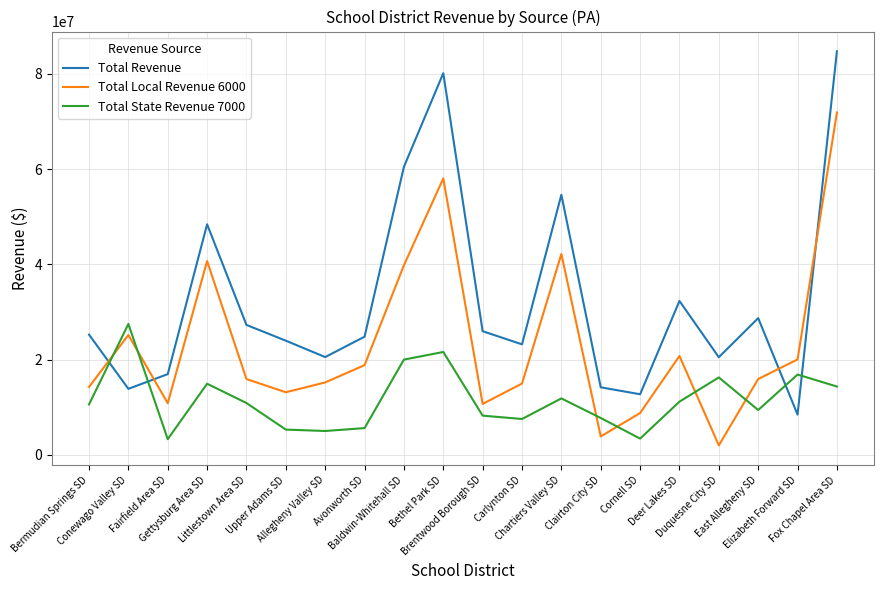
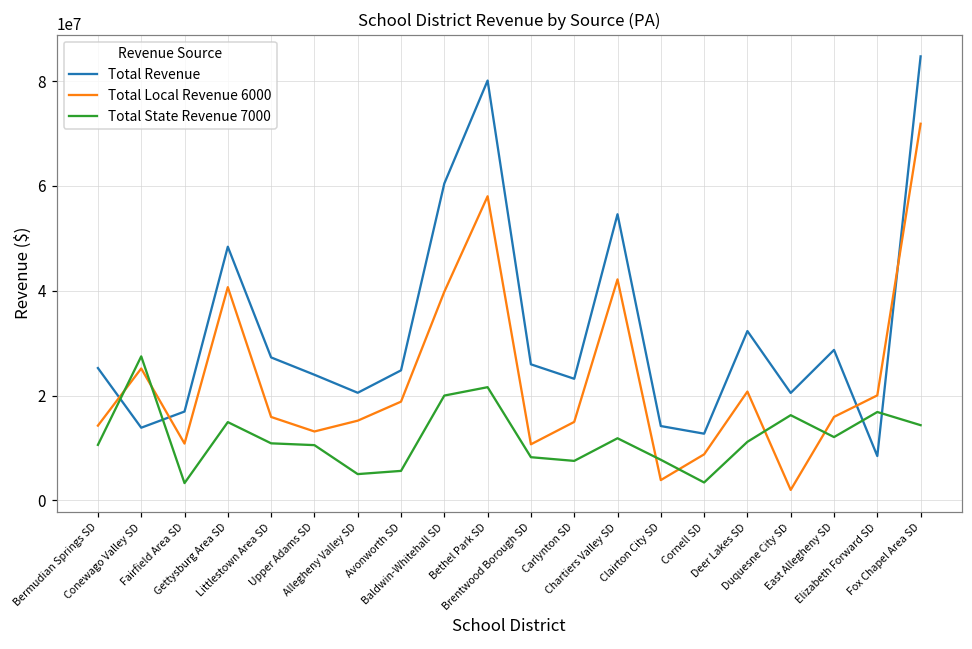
Total State Revenue 7000, Upper Adams SD: 5000000 -> 11000000
Total State Revenue 7000, East Allegheny SD: 9000000 -> 12000000
